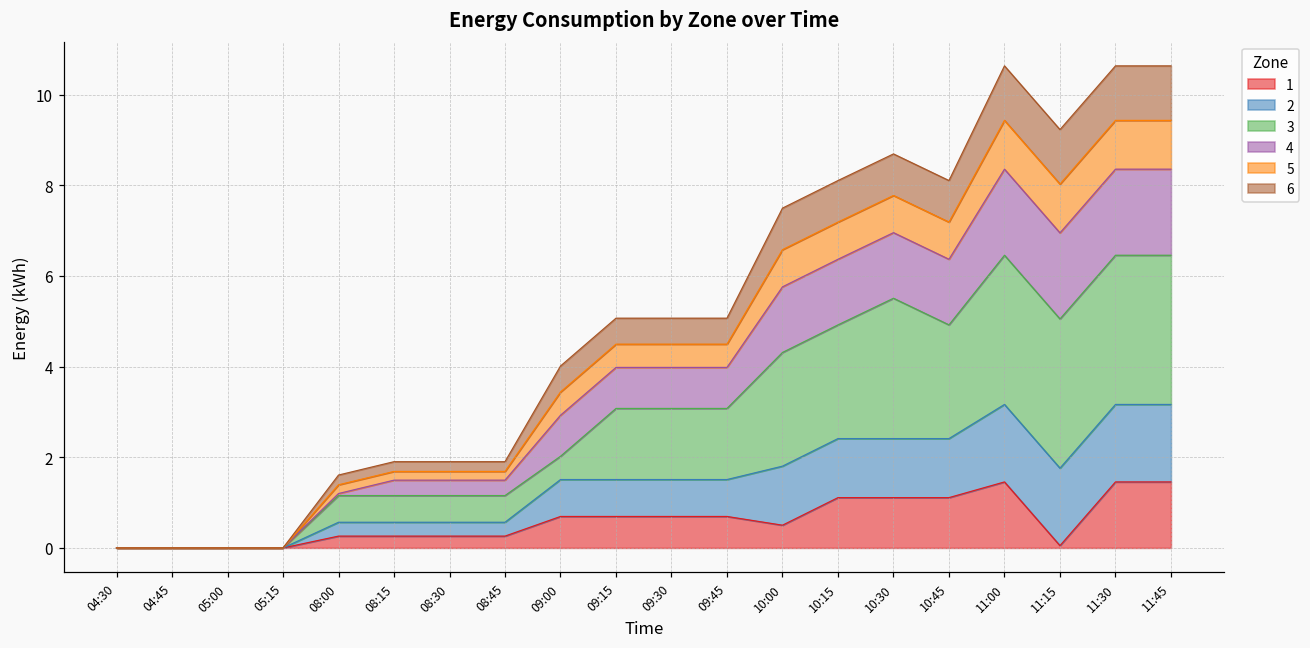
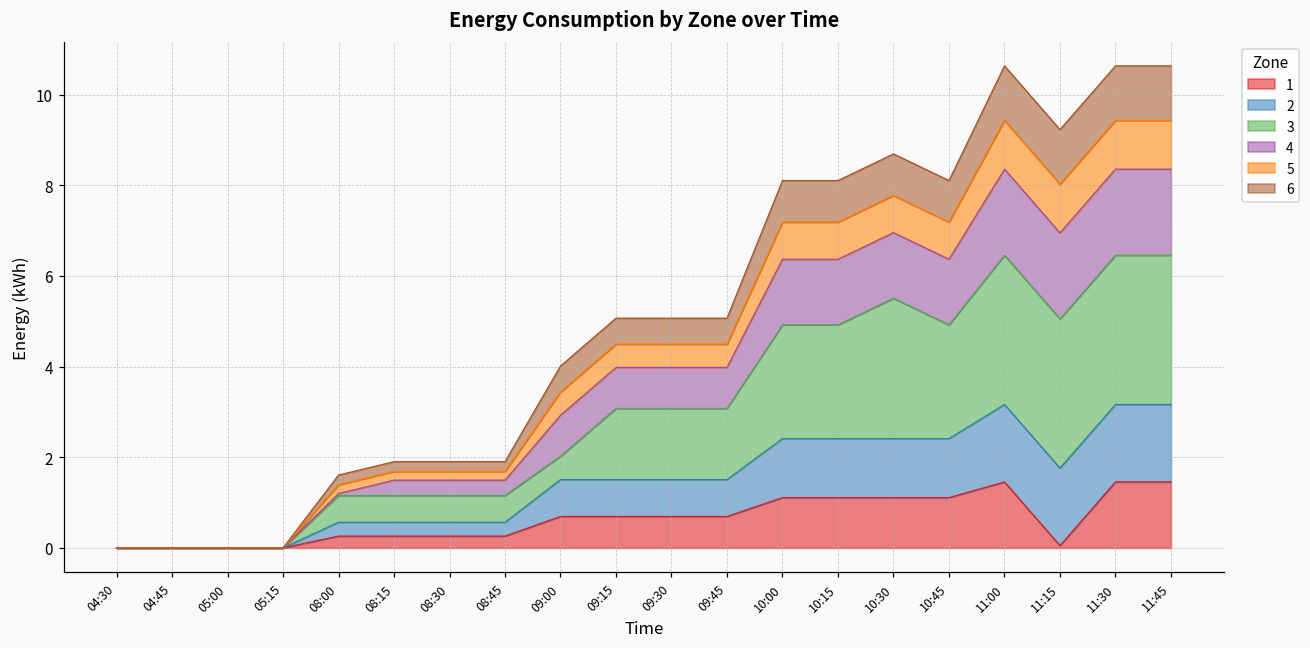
1, 10:00: 0.5 -> 1.1
